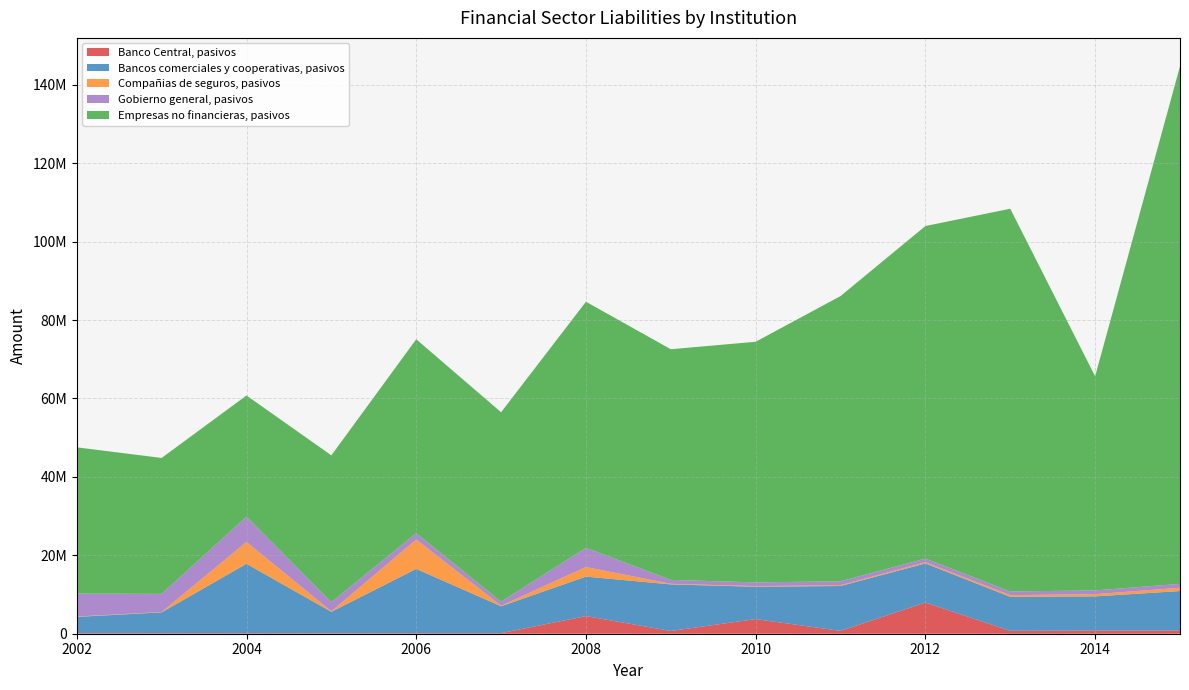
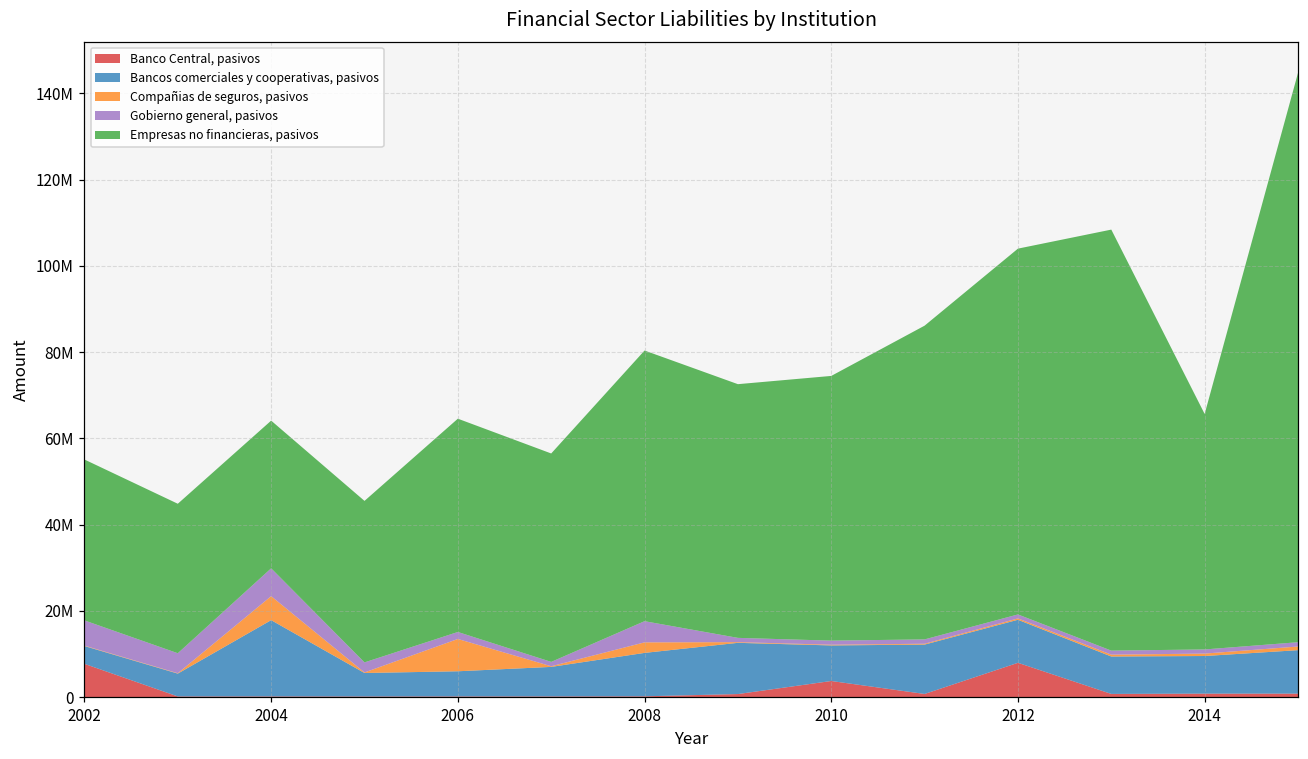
Banco Central, pasivos, 2002: 0 -> 8000000
Empresas no financieras, pasivos, 2004: 31000000 -> 34000000
Bancos comerciales y cooperativas, pasivos, 2006: 16000000 -> 6000000
Banco Central, pasivos, 2008: 4000000 -> 0
